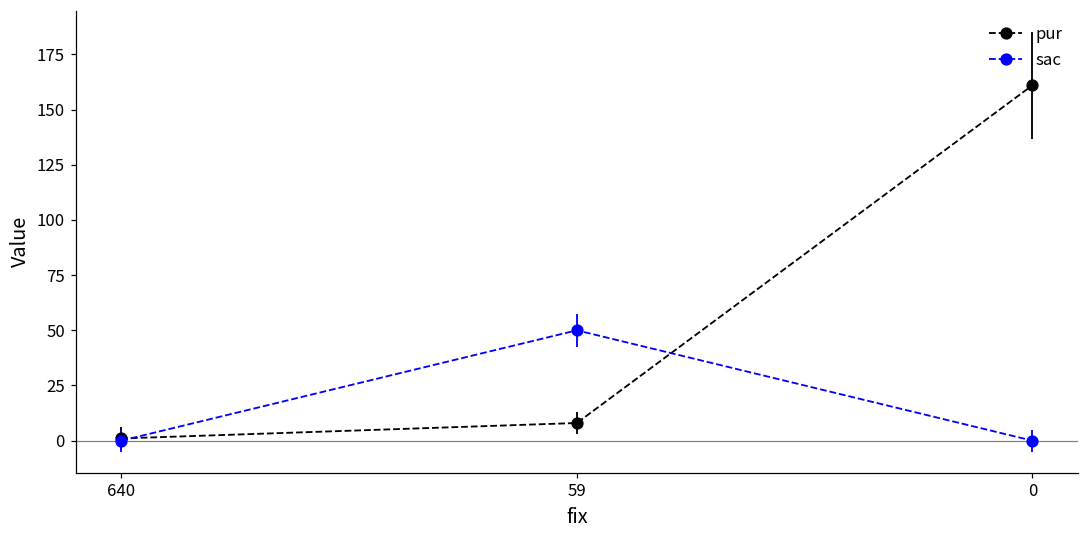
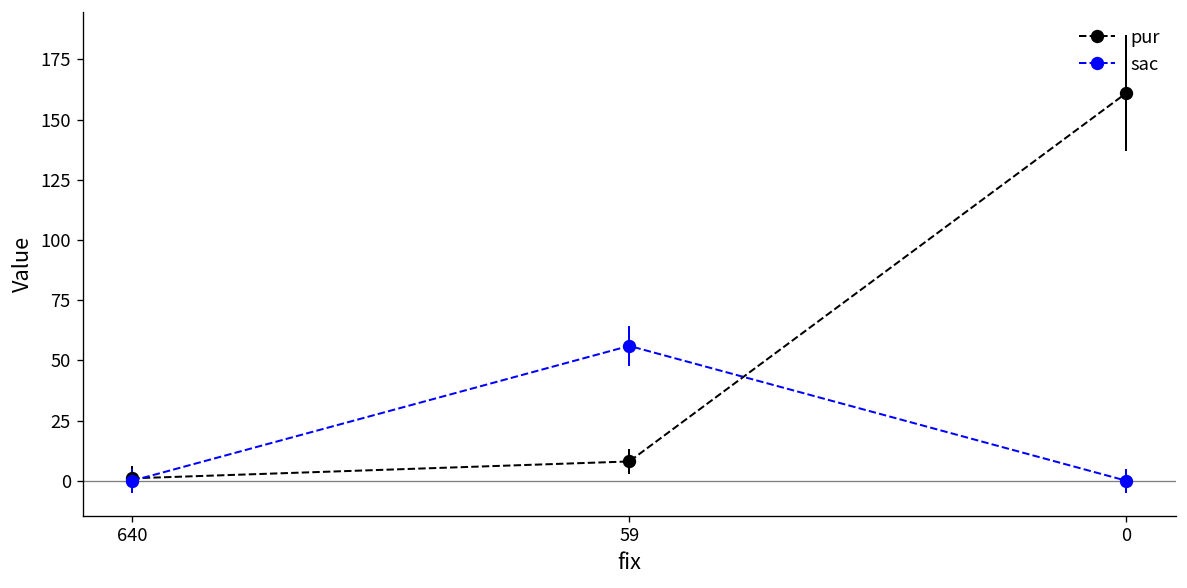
sac, 59: 50 -> 56
